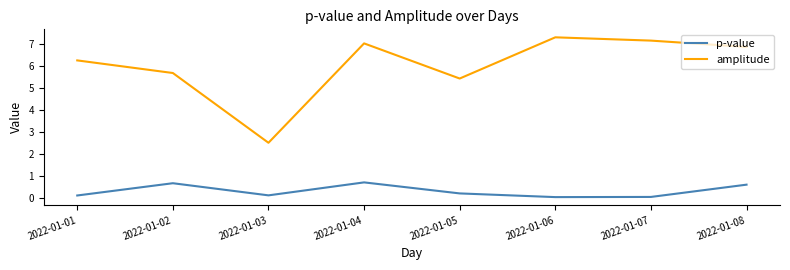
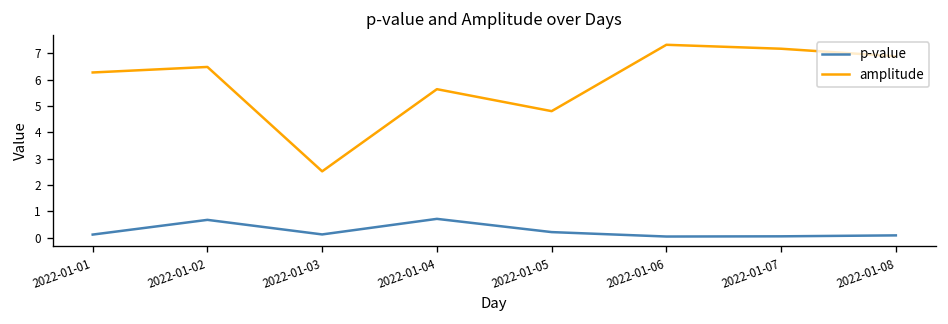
amplitude, 2022-01-02: 5.7 -> 6.5
amplitude, 2022-01-04: 7.0 -> 5.6
amplitude, 2022-01-05: 5.4 -> 4.8
p-value, 2022-01-08: 0.6 -> 0.1
